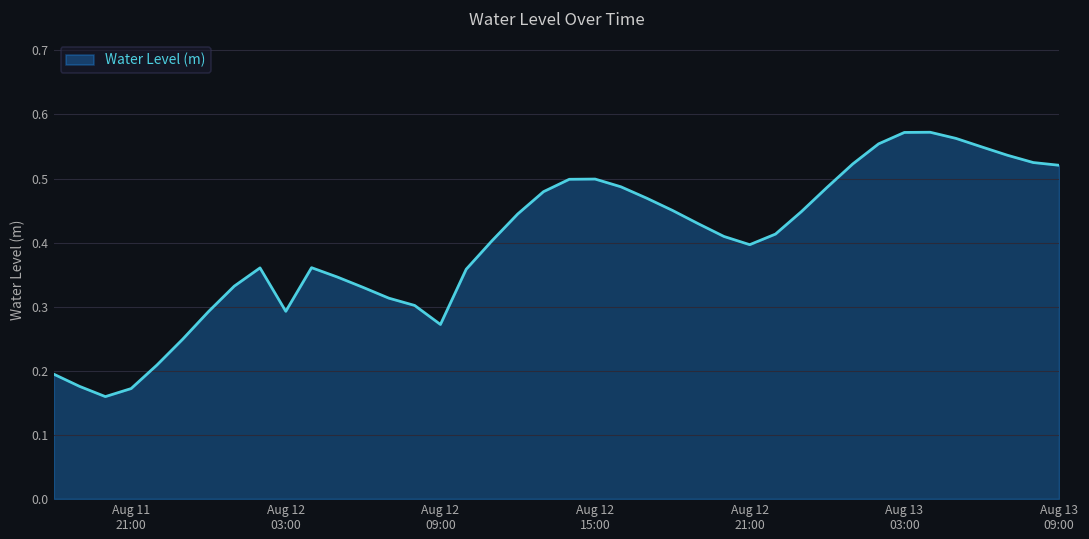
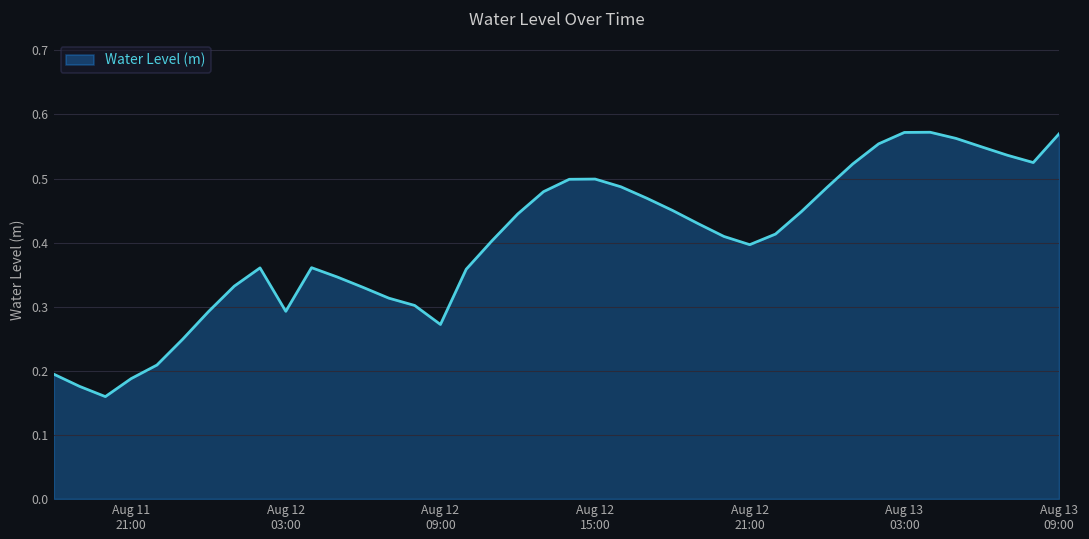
Aug 11 21:00: 0.17 -> 0.19
Aug 13 09:00: 0.52 -> 0.57
